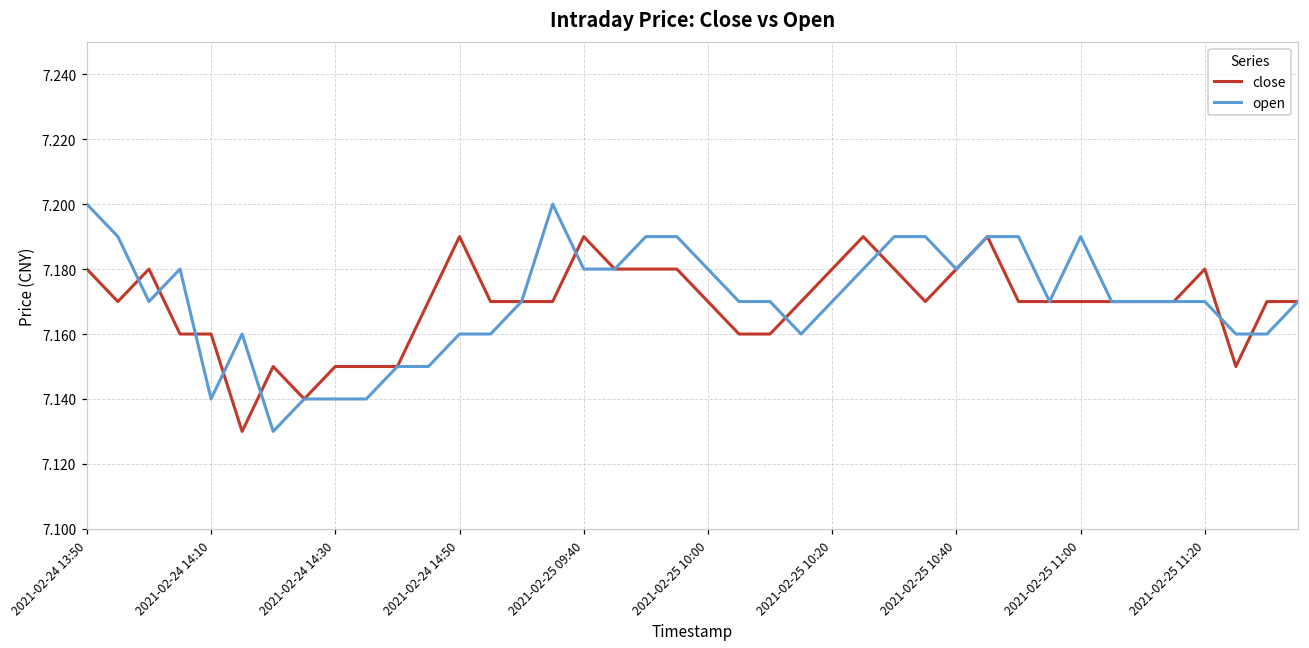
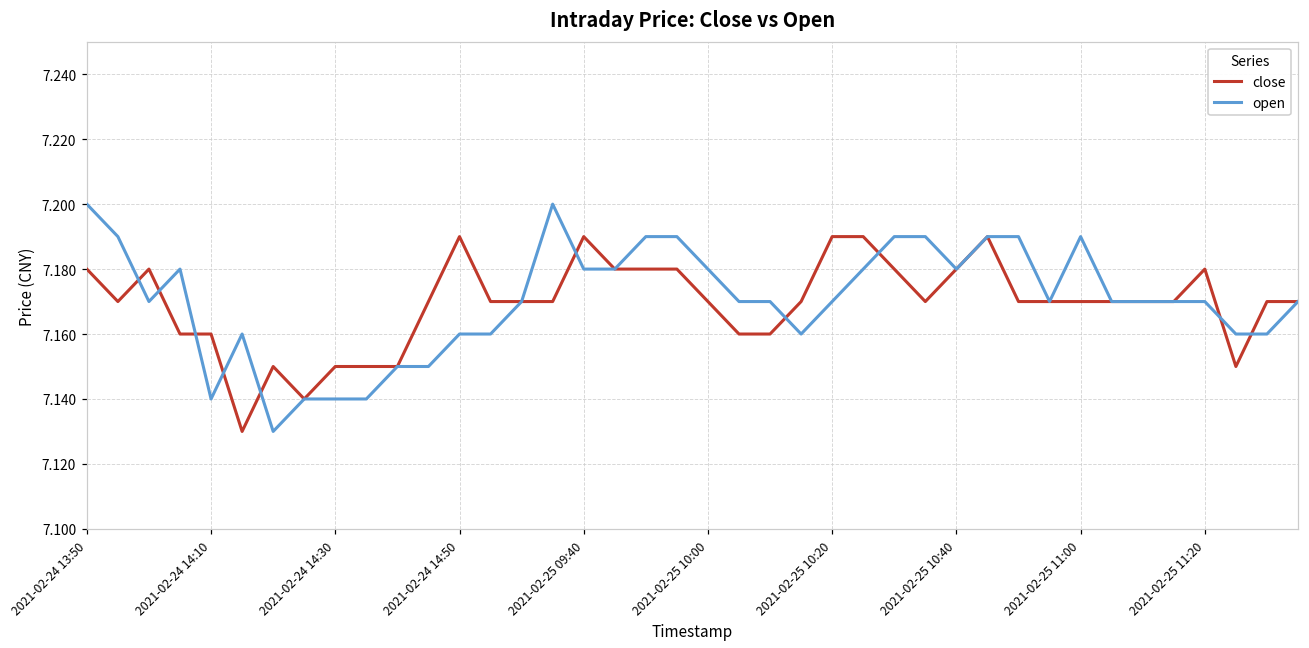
close, 2021-02-25 10:20: 7.18 -> 7.19
